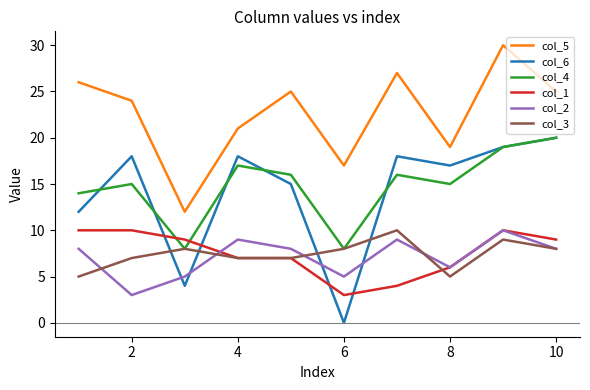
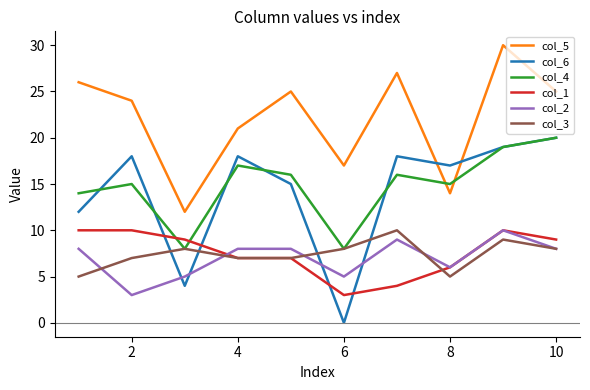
col_2, 4: 9 -> 8
col_5, 8: 19 -> 14
